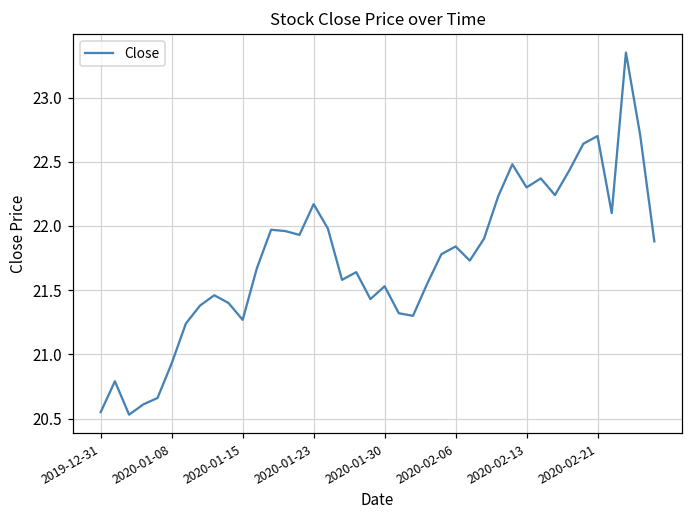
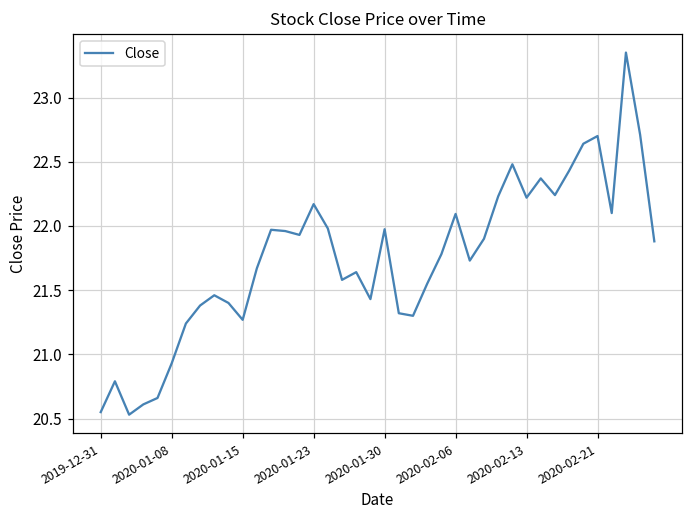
2020-01-30: 21.53 -> 21.97
2020-02-06: 21.84 -> 22.09
2020-02-13: 22.30 -> 22.22
